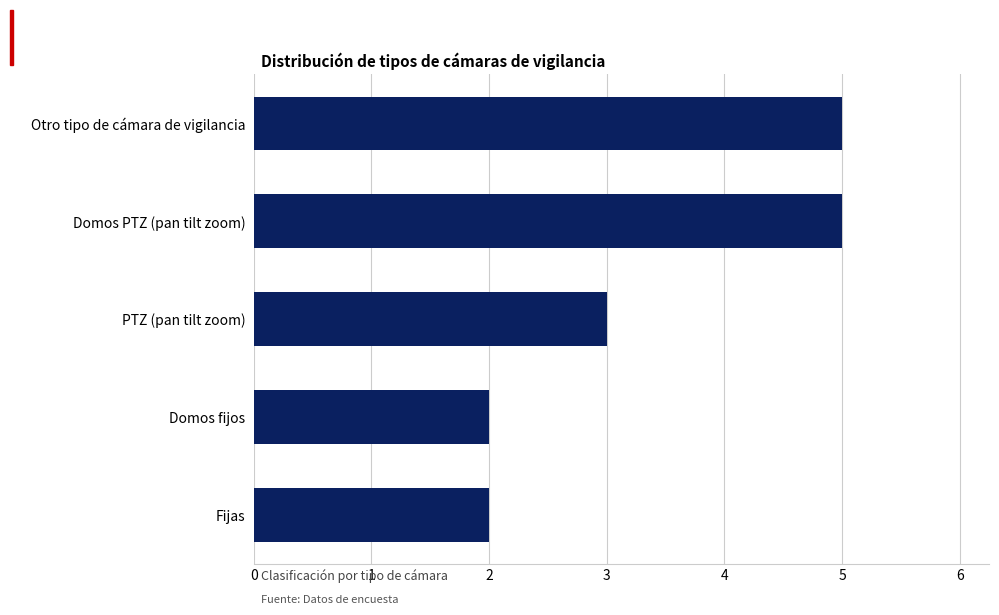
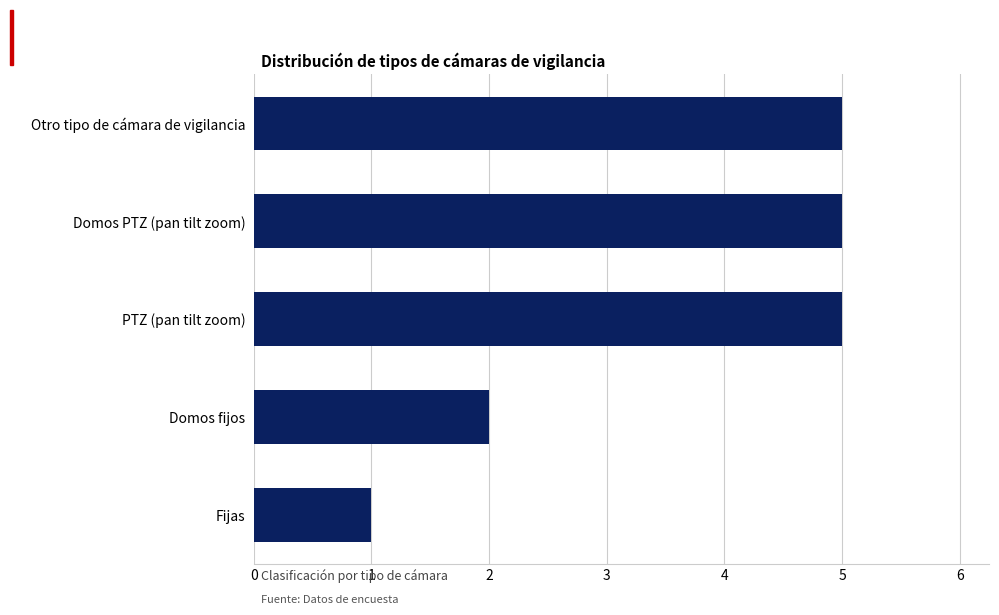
PTZ (pan tilt zoom): 3 -> 5
Fijas: 2 -> 1
